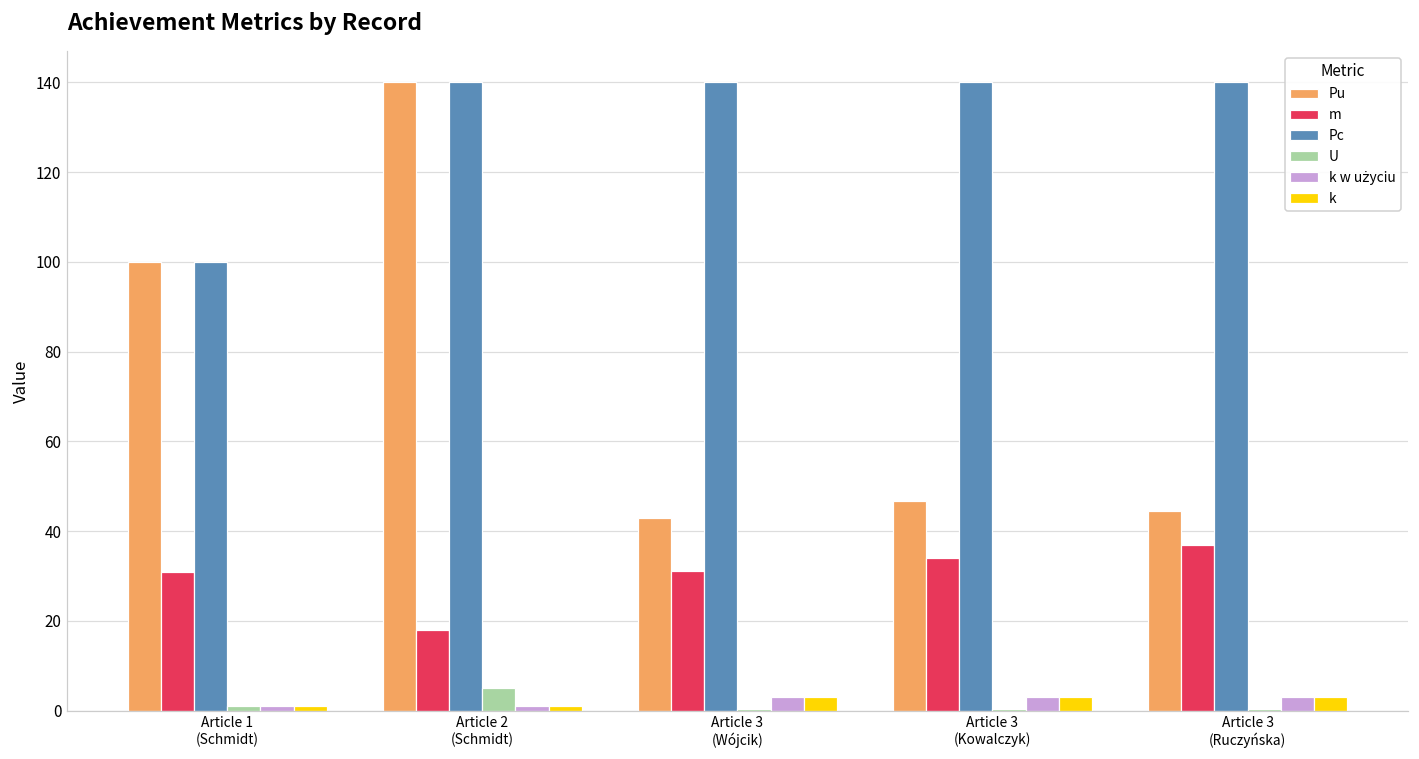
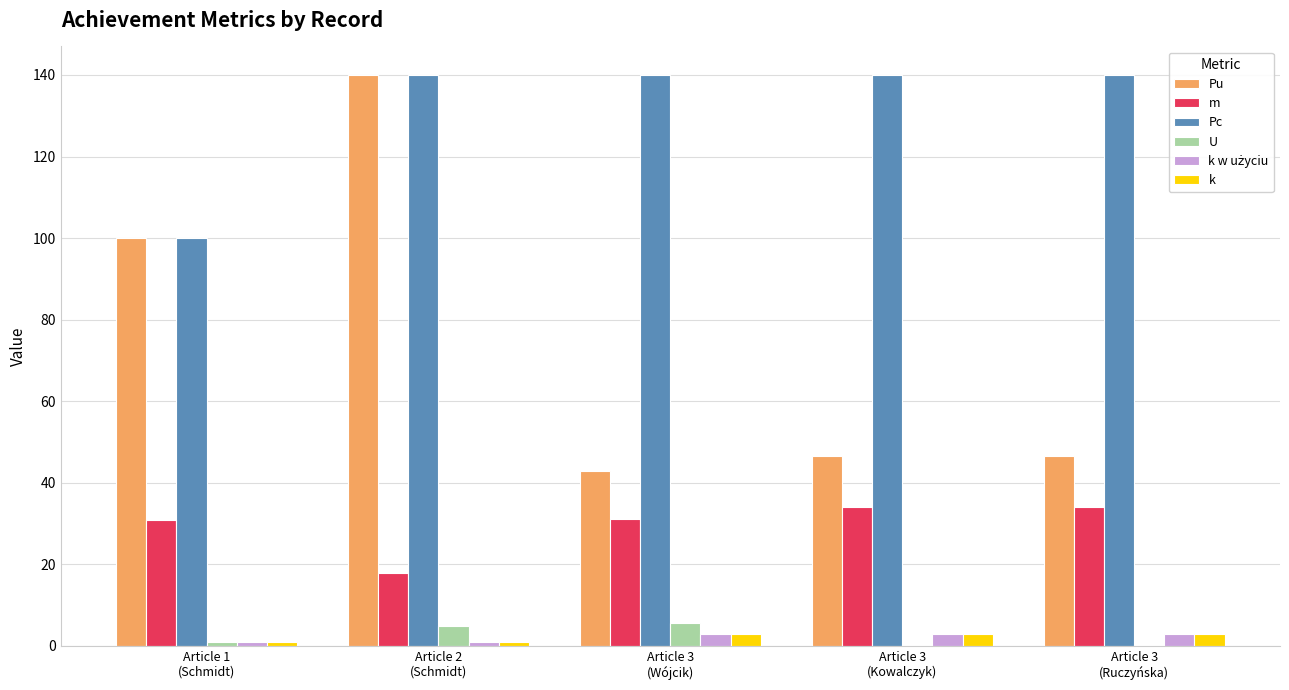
U, Article 3 (Wójcik): 0 -> 6
Pu, Article 3 (Ruczyńska): 45 -> 47
m, Article 3 (Ruczyńska): 37 -> 34
